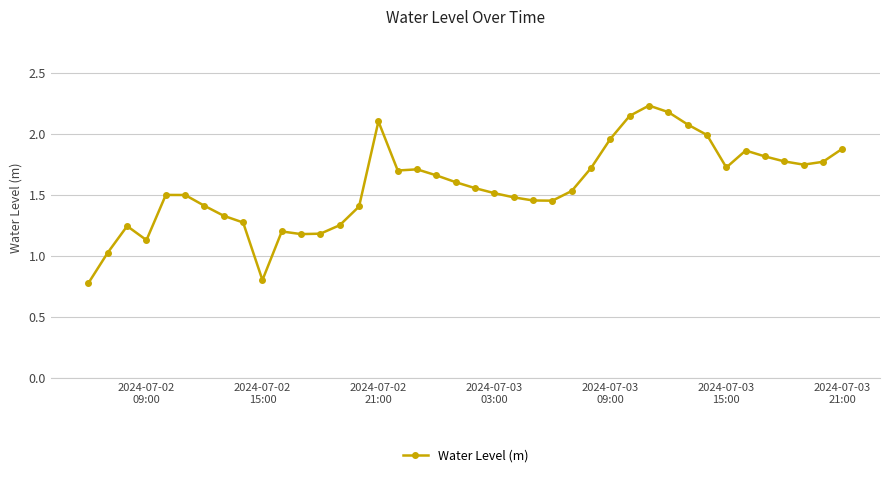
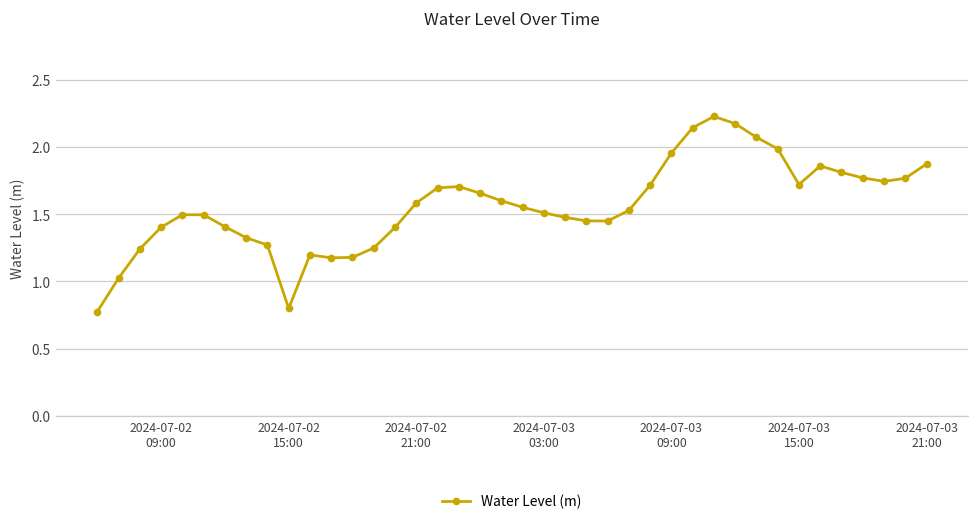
2024-07-02 09:00: 1.13 -> 1.40
2024-07-02 21:00: 2.10 -> 1.58
